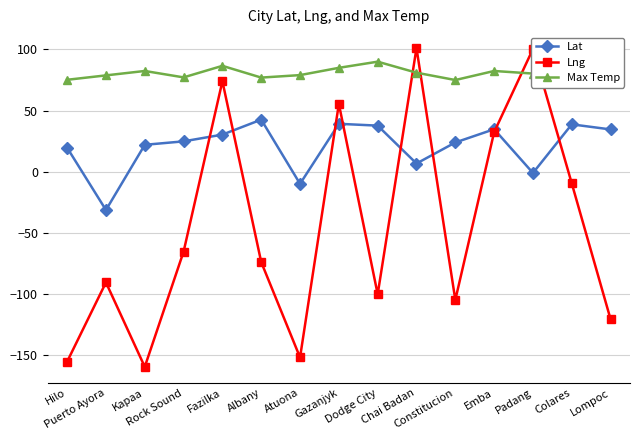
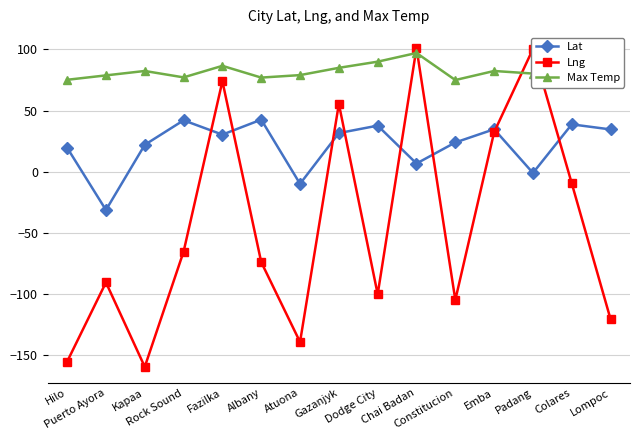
Lat, Rock Sound: 25 -> 42
Lng, Atuona: -152 -> -139
Lat, Gazanjyk: 39 -> 32
Max Temp, Chai Badan: 81 -> 97
